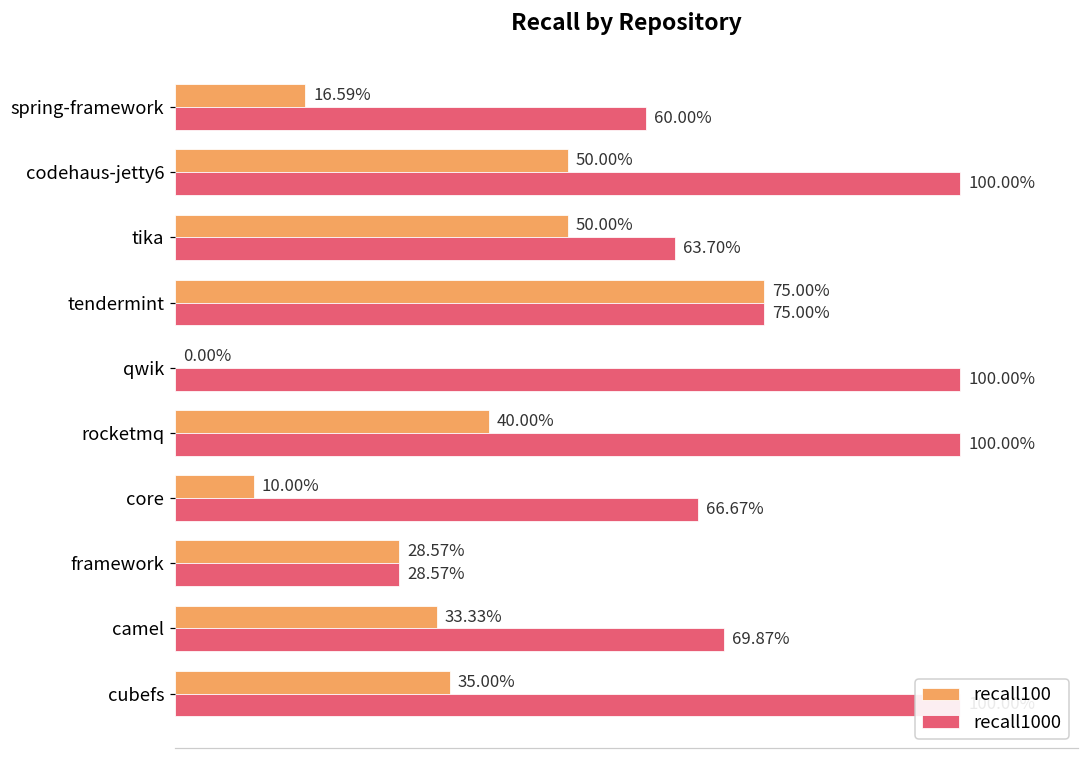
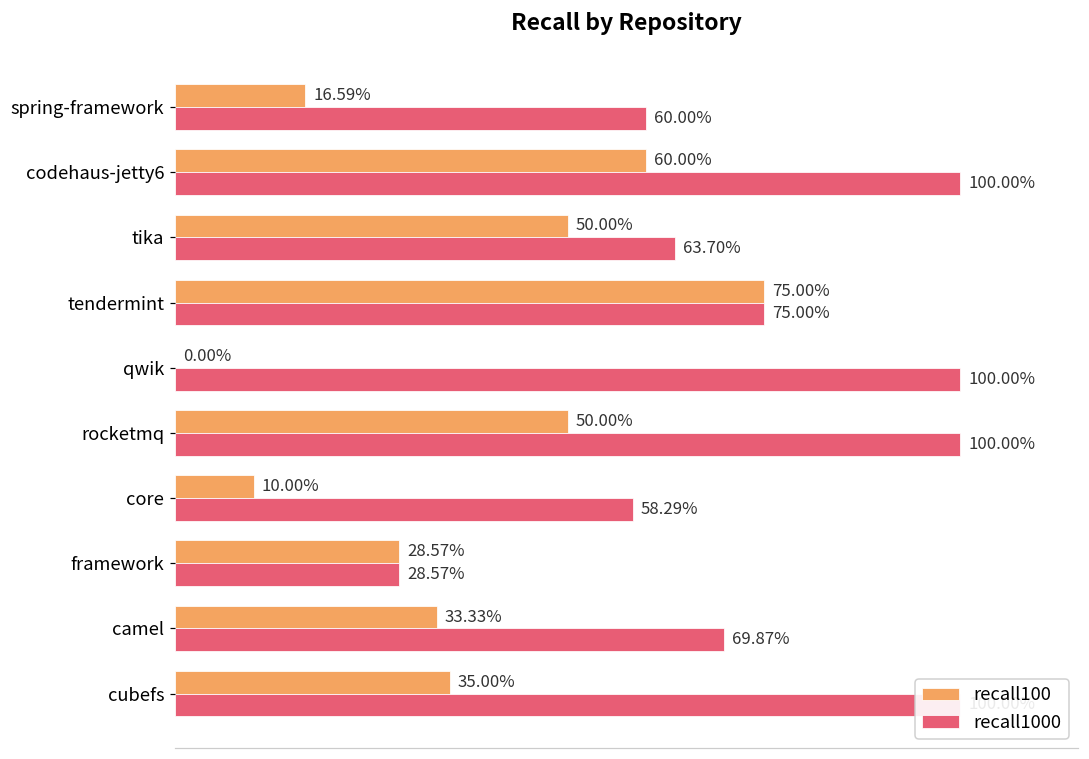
recall100, codehaus-jetty6: 50.00% -> 60.00%
recall100, rocketmq: 40.00% -> 50.00%
recall1000, core: 66.67% -> 58.29%
